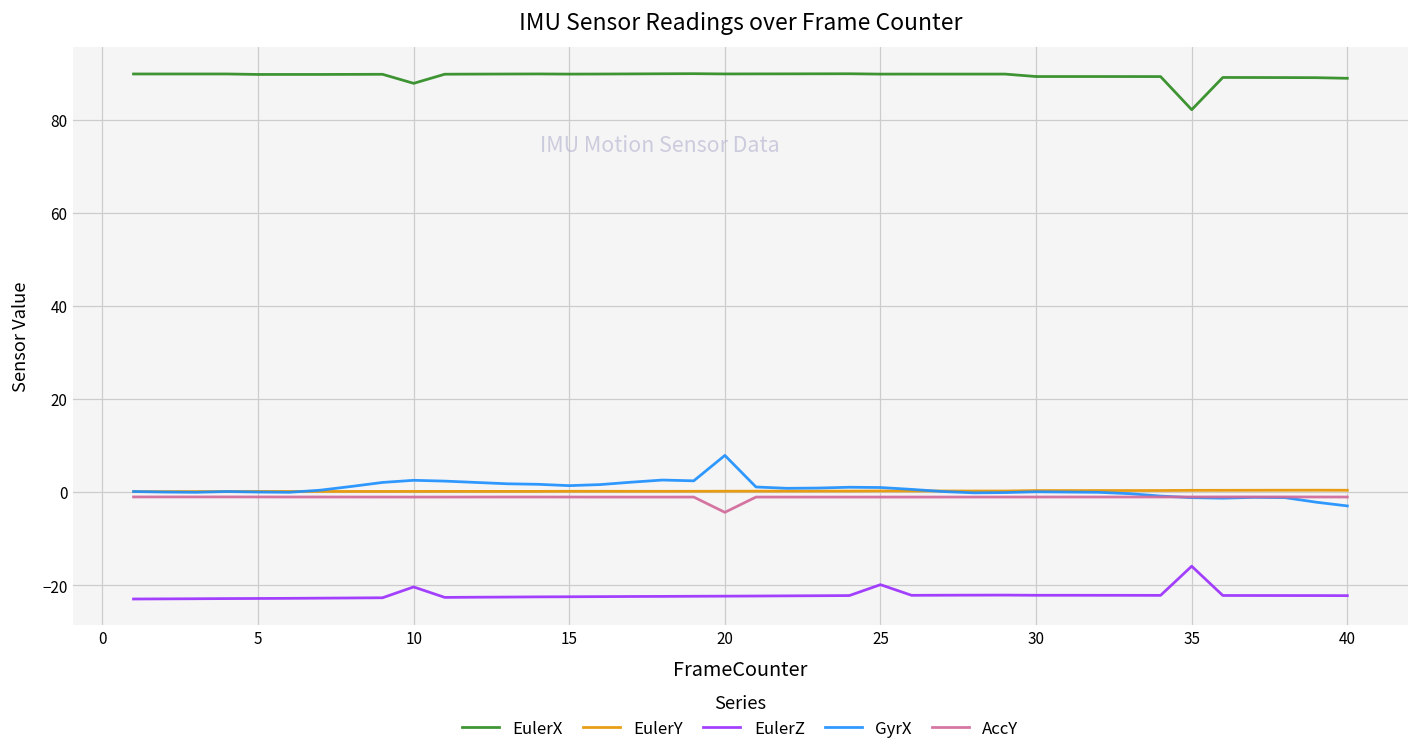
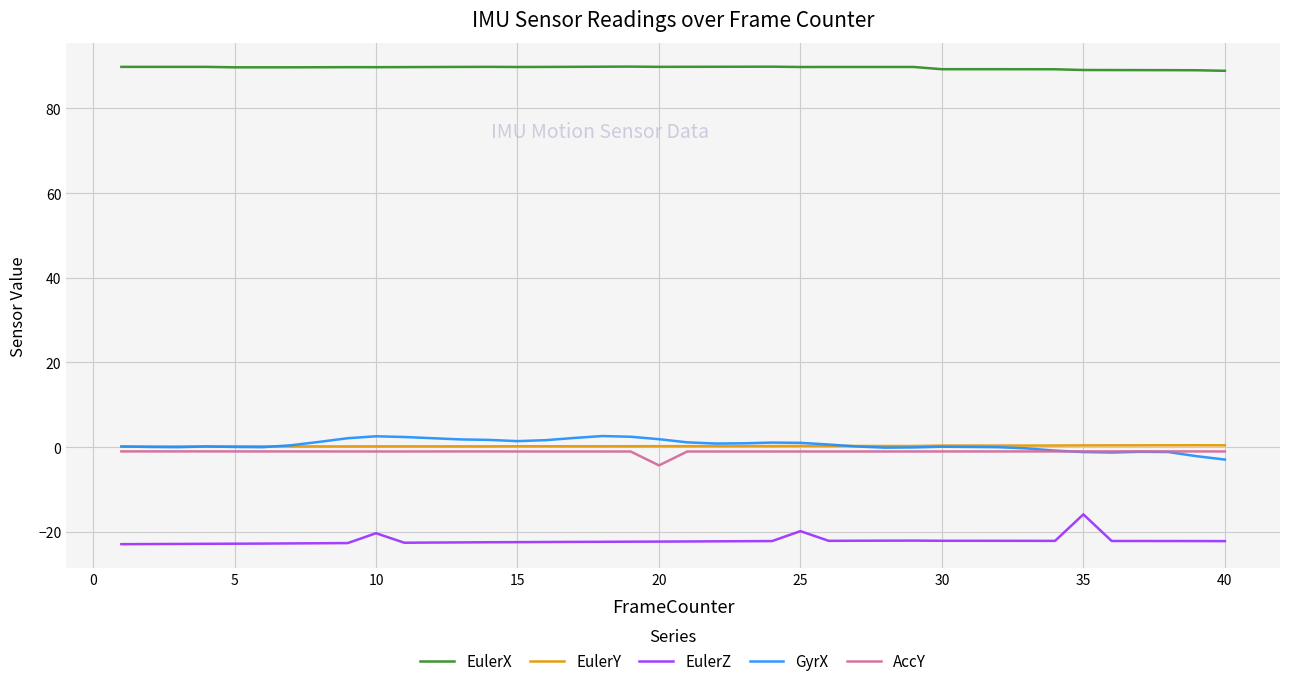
EulerX, 10: 88 -> 90
GyrX, 20: 8 -> 2
EulerX, 35: 82 -> 89
